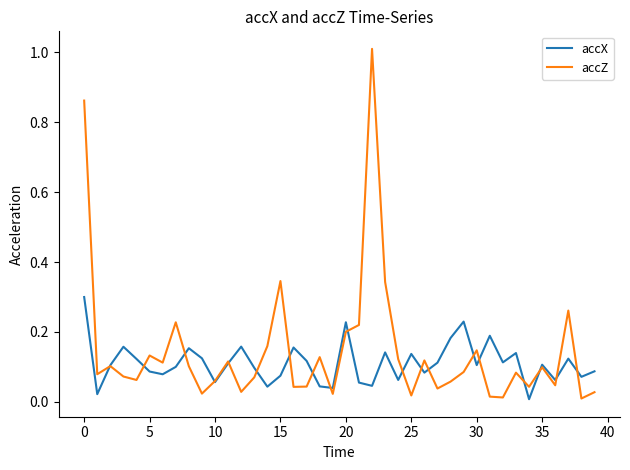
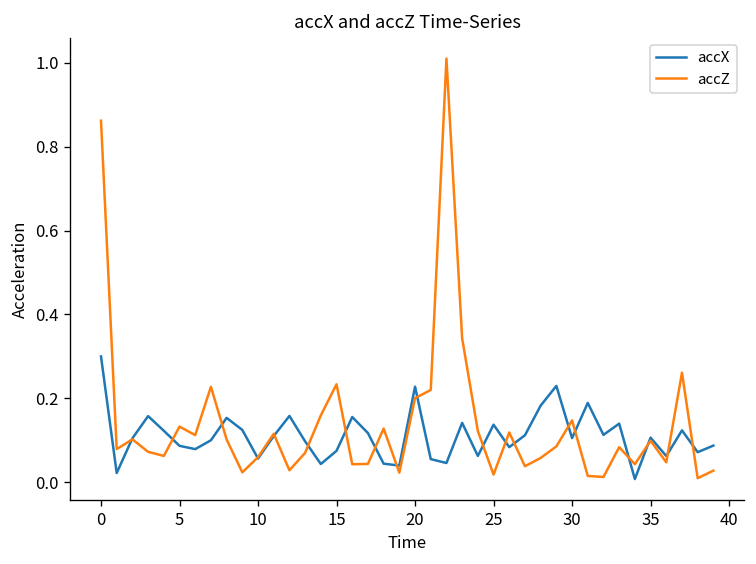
accZ, 15: 0.35 -> 0.23
